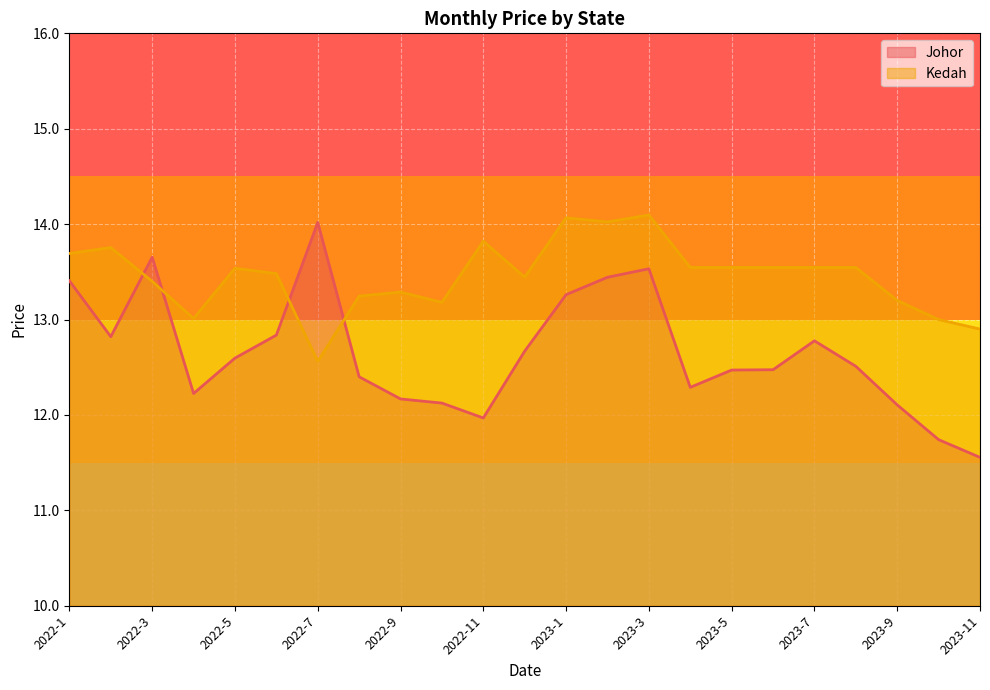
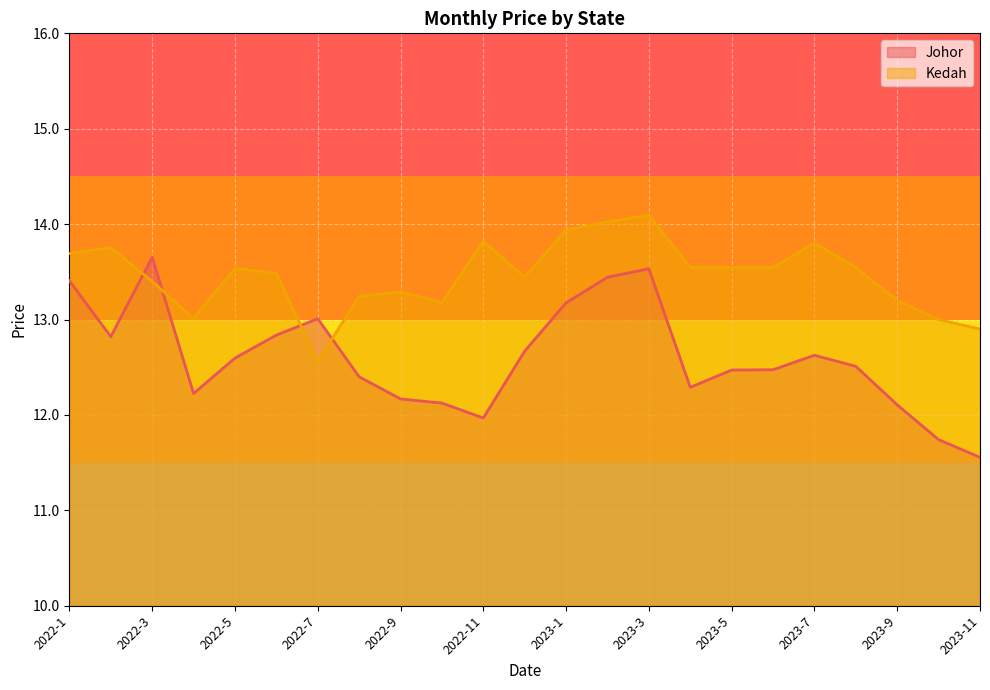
Johor, 2022-7: 14.0 -> 13.0
Johor, 2023-1: 13.3 -> 13.2
Kedah, 2023-1: 14.1 -> 13.9
Johor, 2023-7: 12.8 -> 12.6
Kedah, 2023-7: 13.5 -> 13.8
